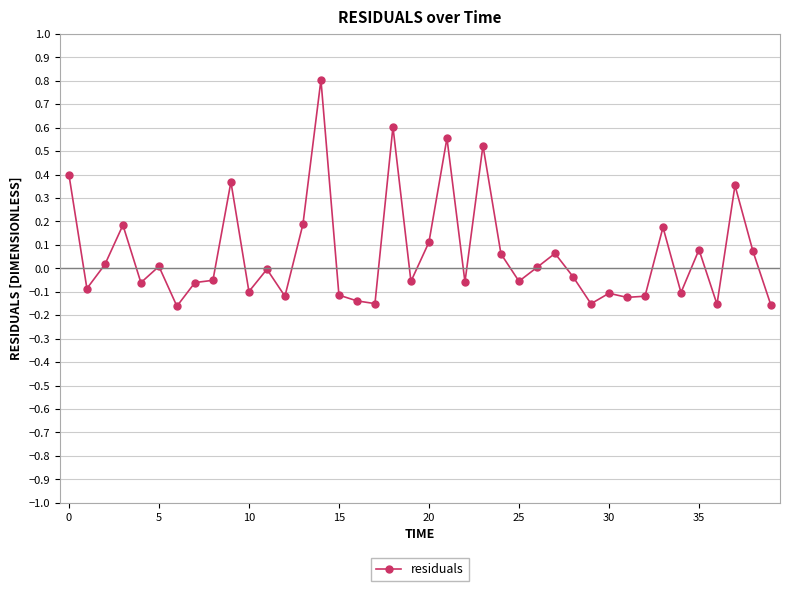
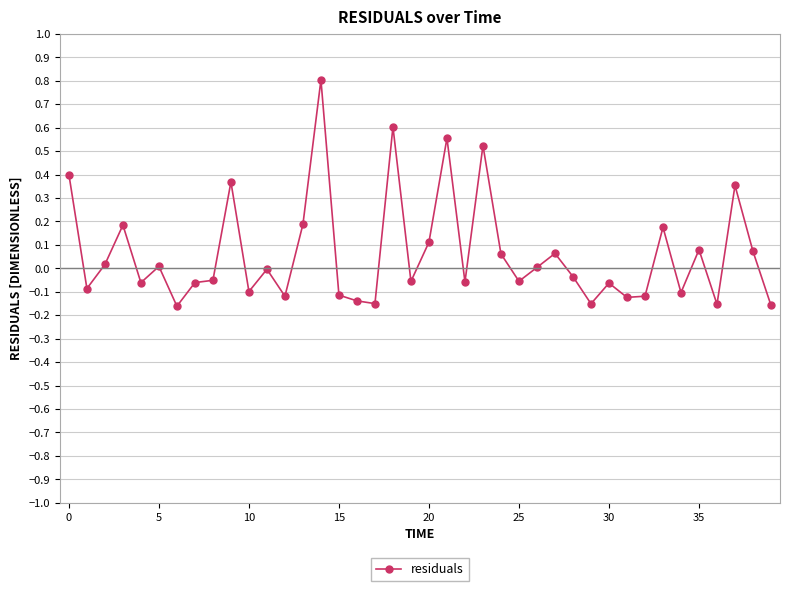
30: -0.11 -> -0.06
